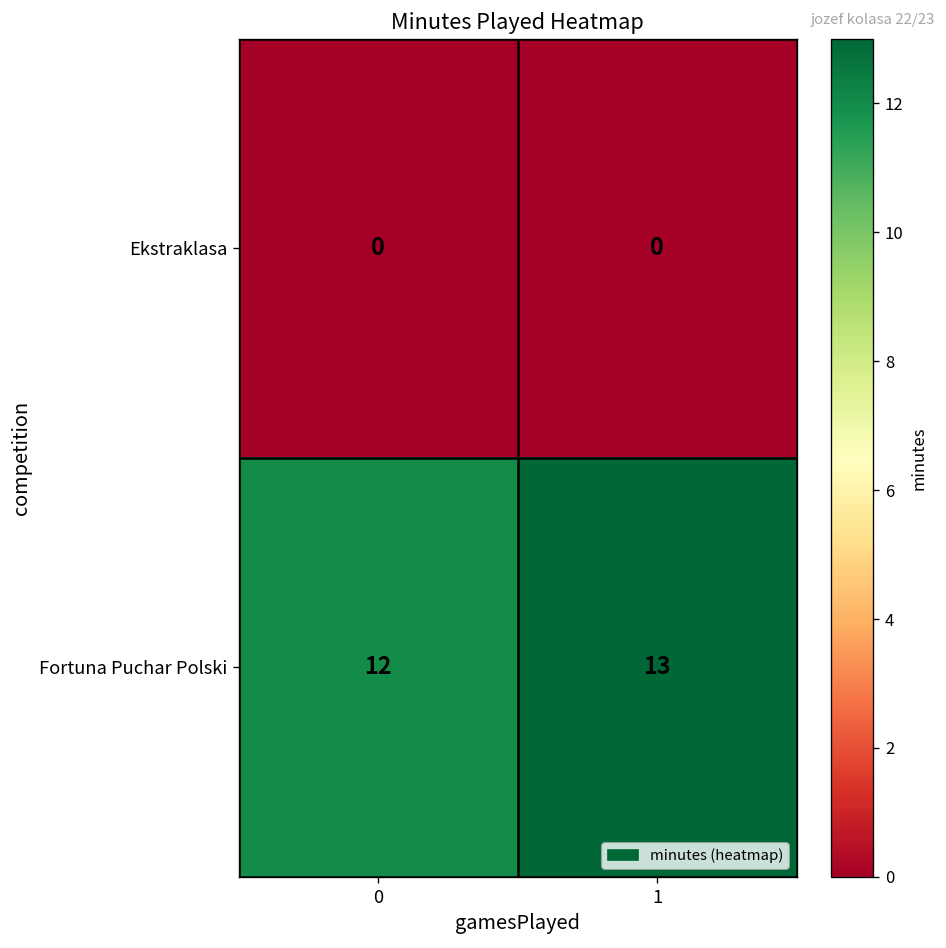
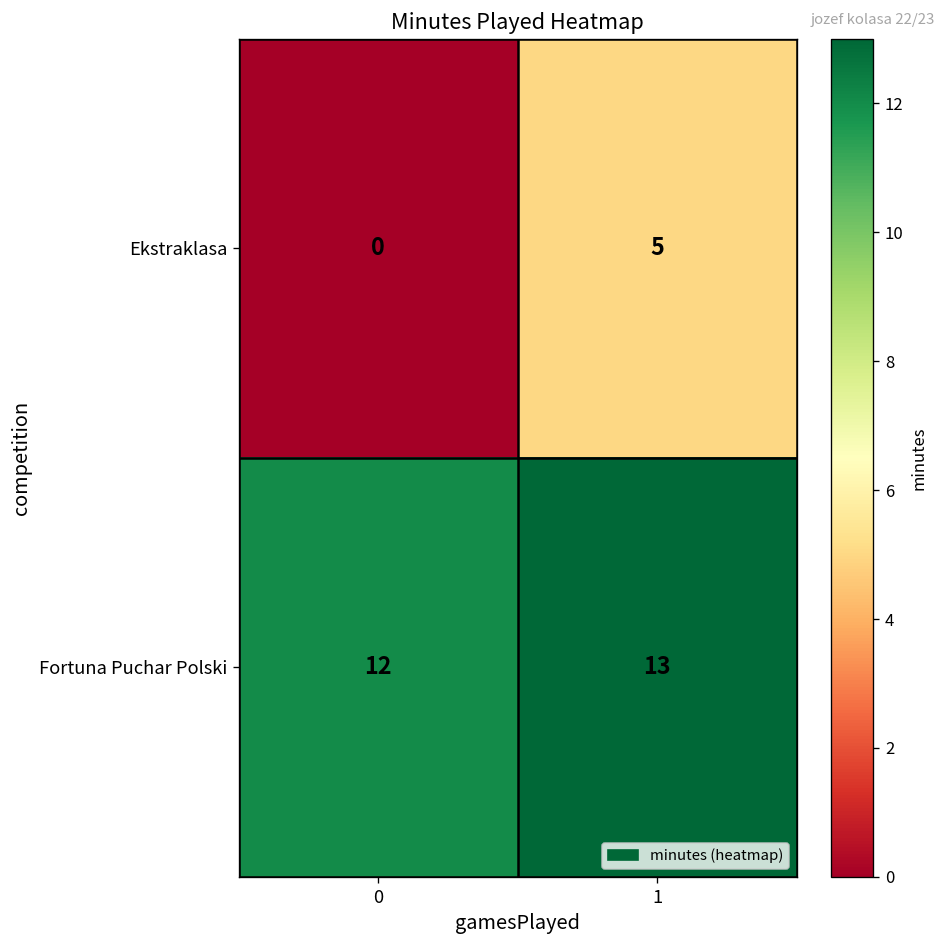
Ekstraklasa, 1: 0 -> 5
